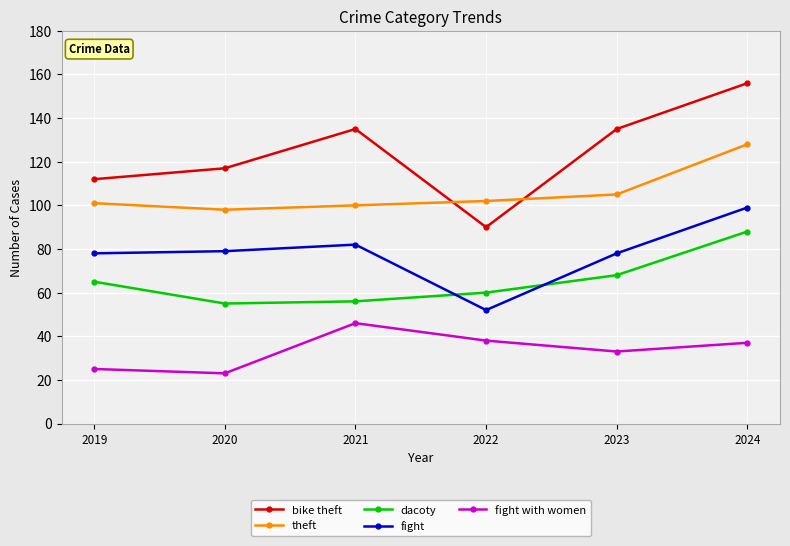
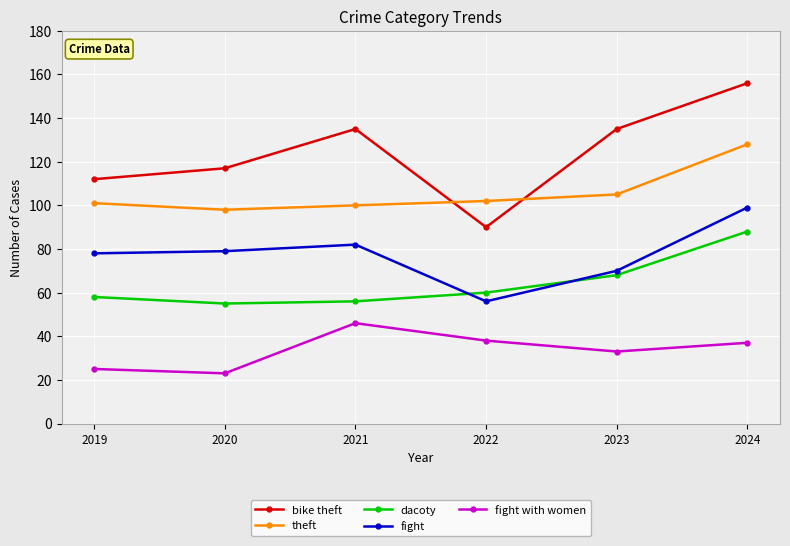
dacoty, 2019: 65 -> 58
fight, 2022: 52 -> 56
fight, 2023: 78 -> 70
